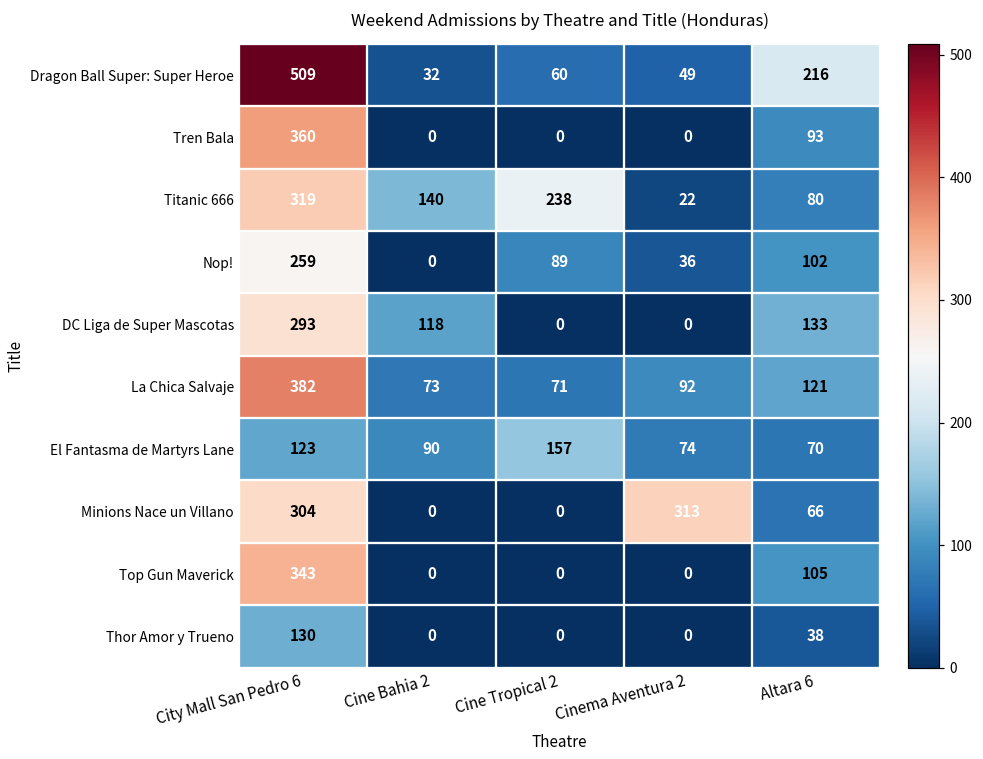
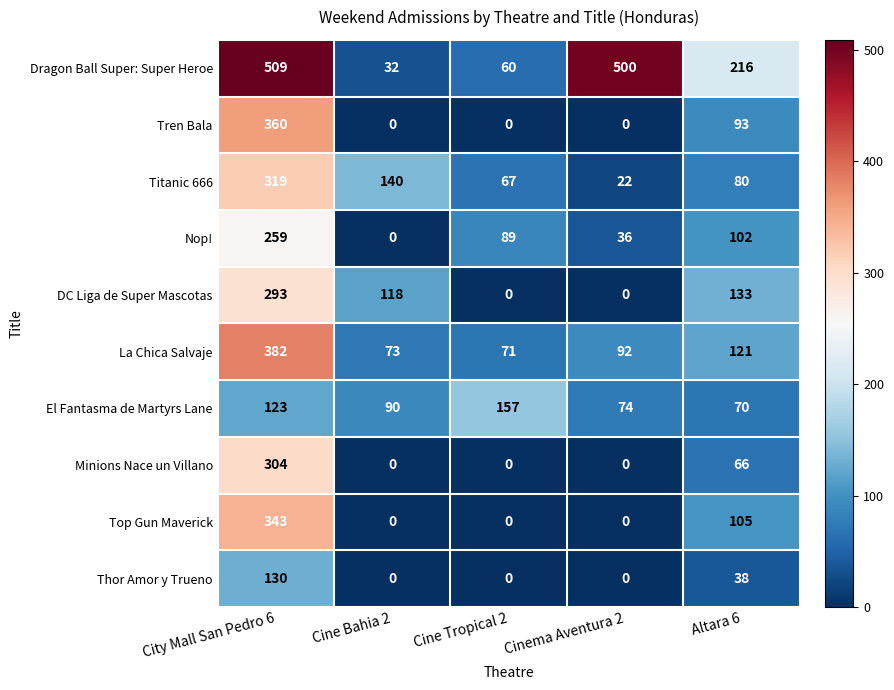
Dragon Ball Super: Super Heroe, Cinema Aventura 2: 49 -> 500
Titanic 666, Cine Tropical 2: 238 -> 67
Minions Nace un Villano, Cinema Aventura 2: 313 -> 0
